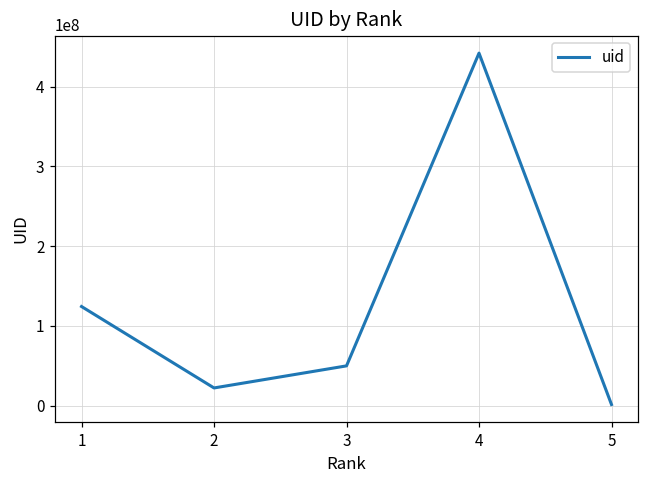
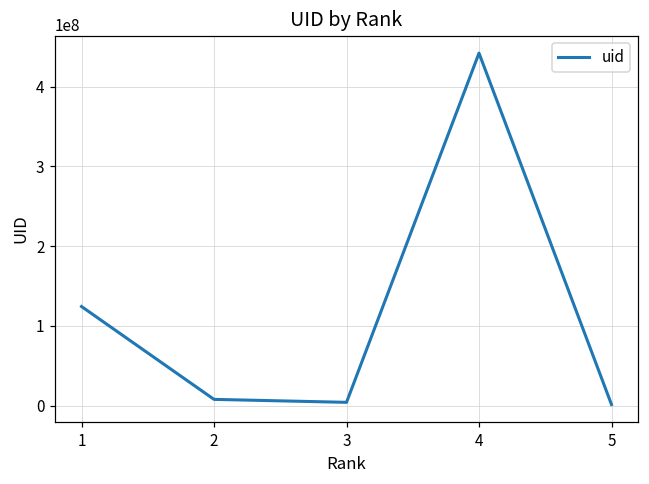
2: 20000000 -> 10000000
3: 50000000 -> 0
